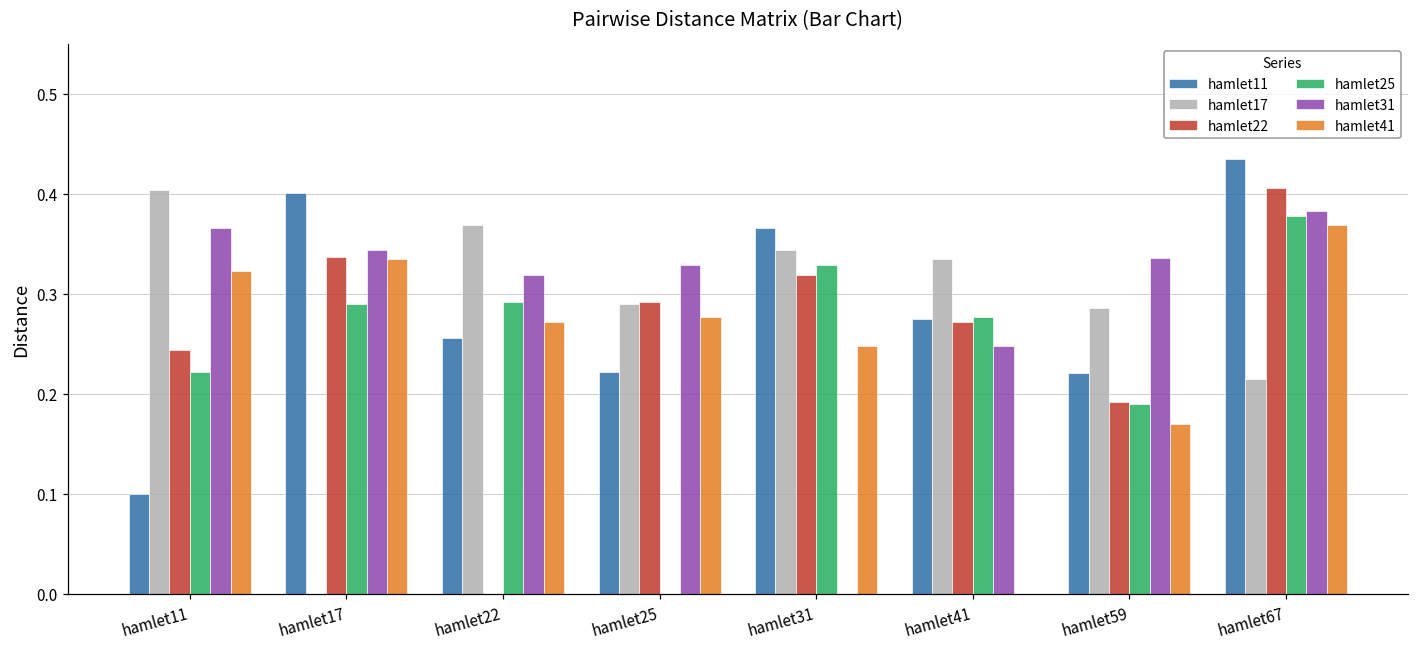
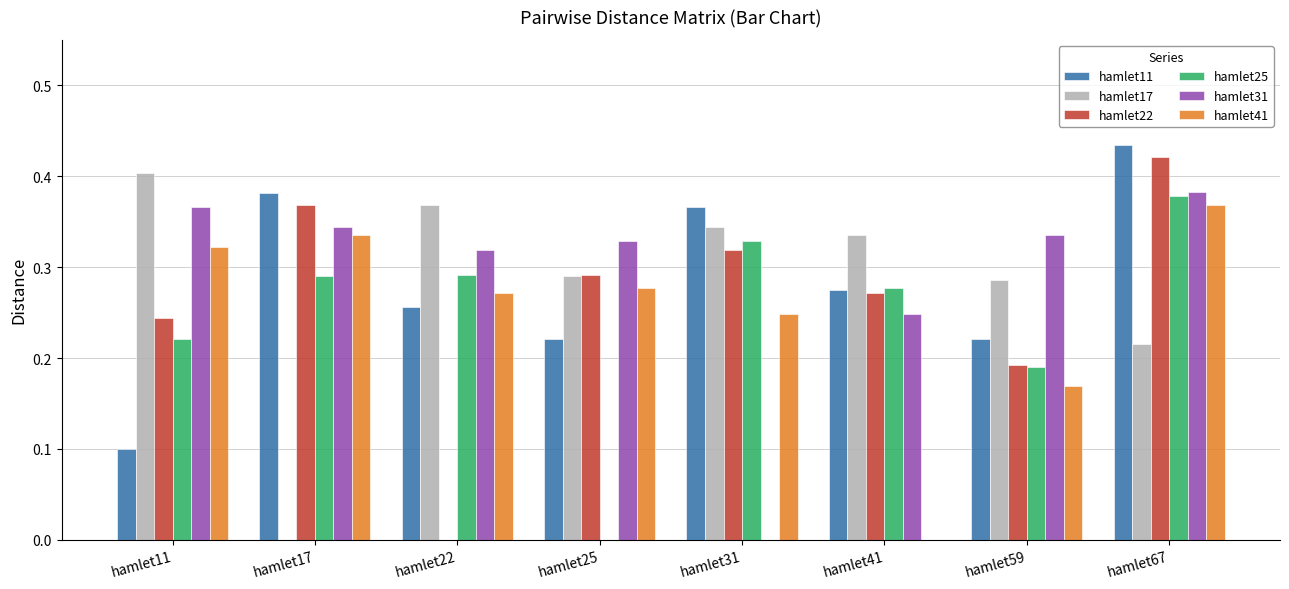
hamlet11, hamlet17: 0.40 -> 0.38
hamlet22, hamlet17: 0.34 -> 0.37
hamlet22, hamlet67: 0.41 -> 0.42
